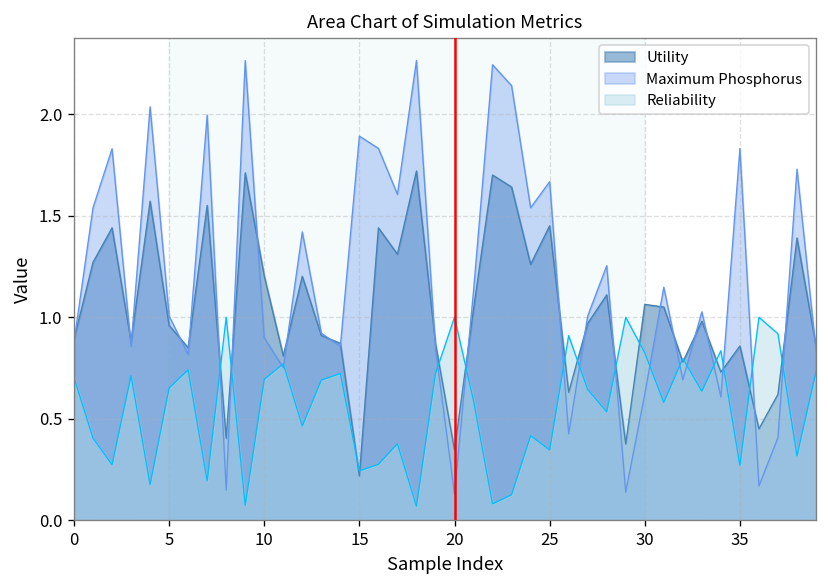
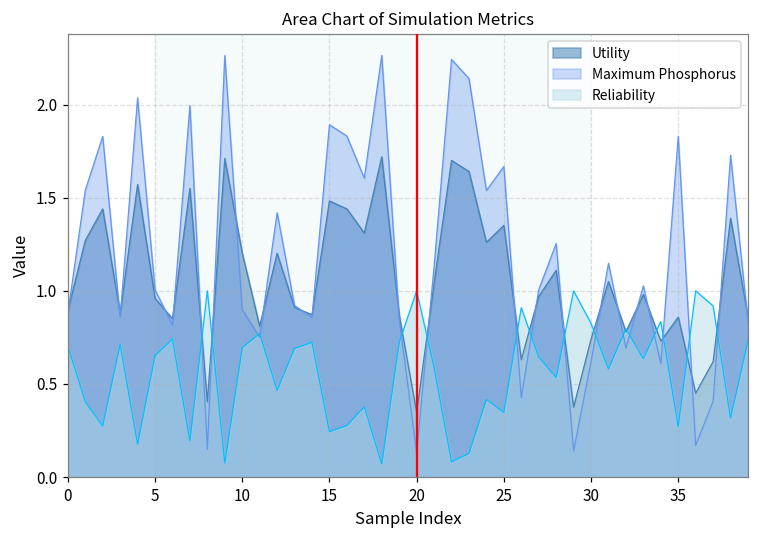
Utility, 15: 0.22 -> 1.48
Utility, 25: 1.45 -> 1.35
Utility, 30: 1.06 -> 0.74
